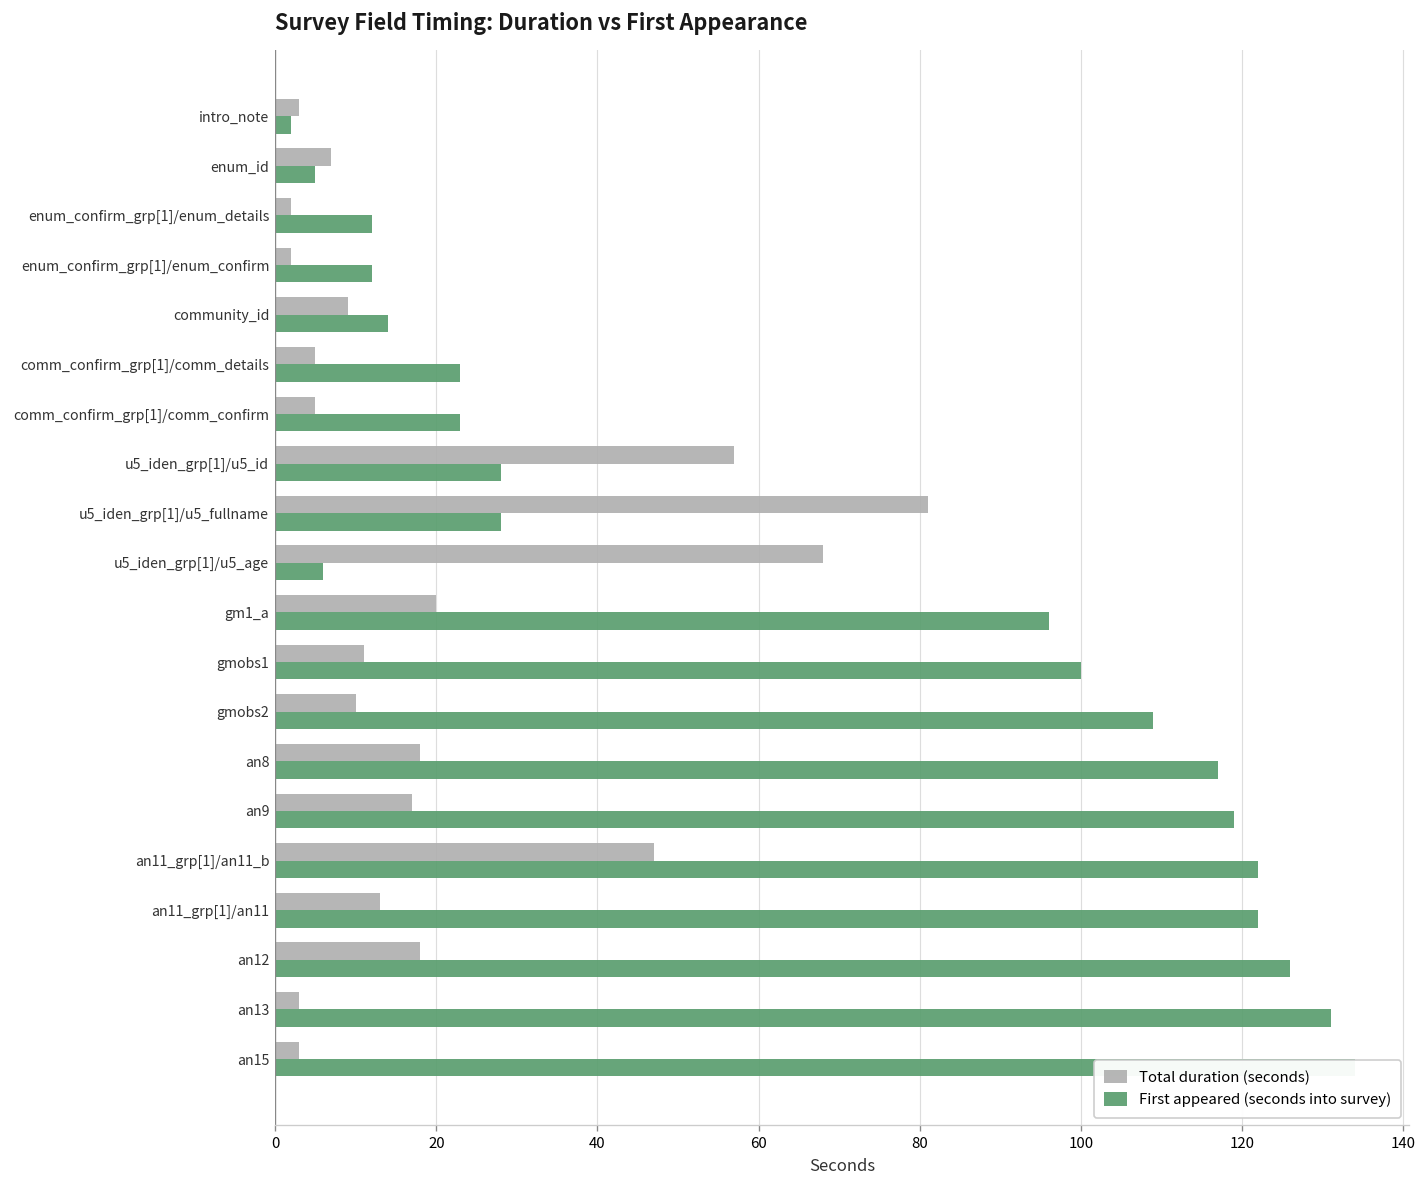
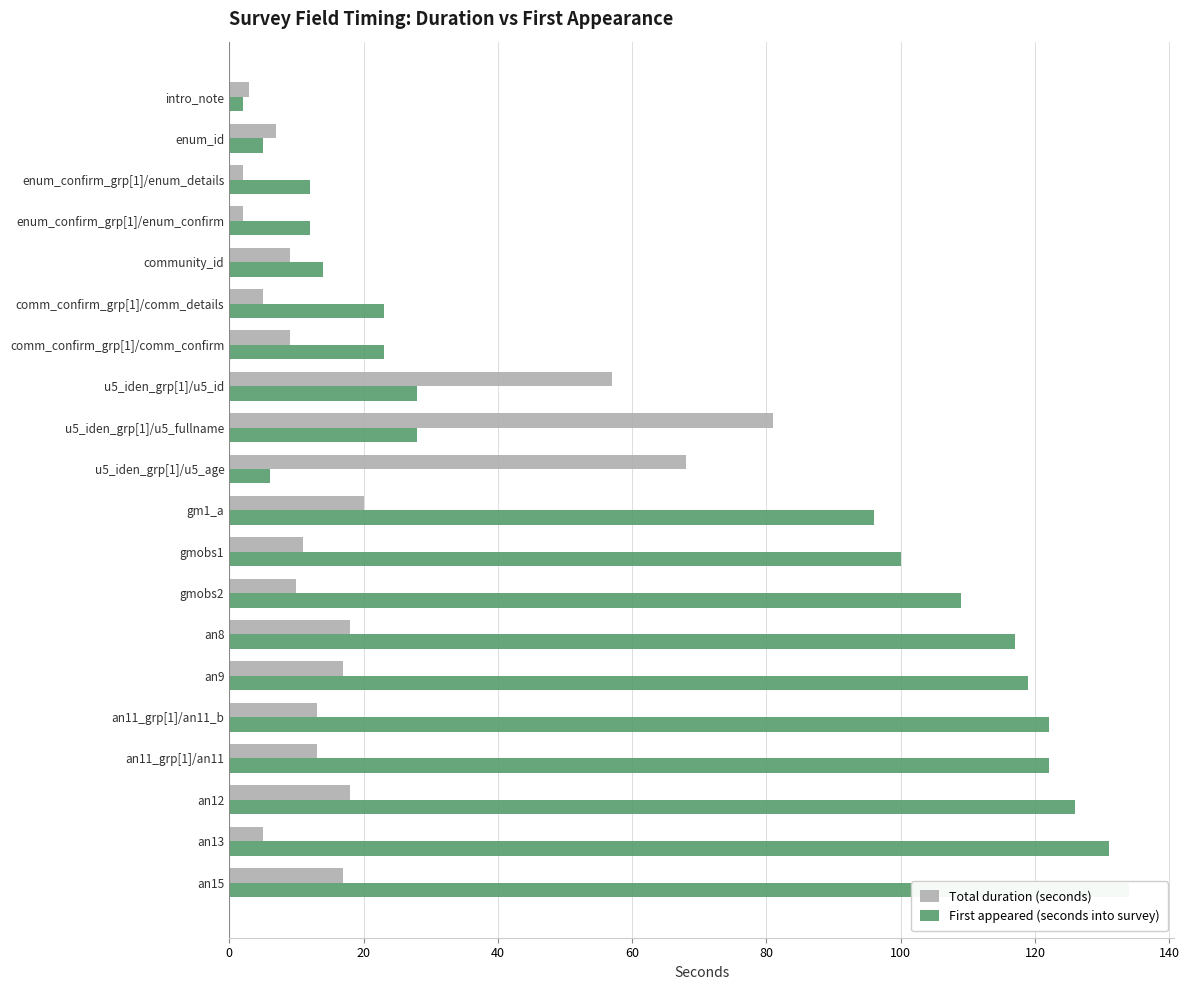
Total duration (seconds), comm_confirm_grp[1]/comm_confirm: 5 -> 9
Total duration (seconds), an11_grp[1]/an11_b: 47 -> 13
Total duration (seconds), an13: 3 -> 5
Total duration (seconds), an15: 3 -> 17
